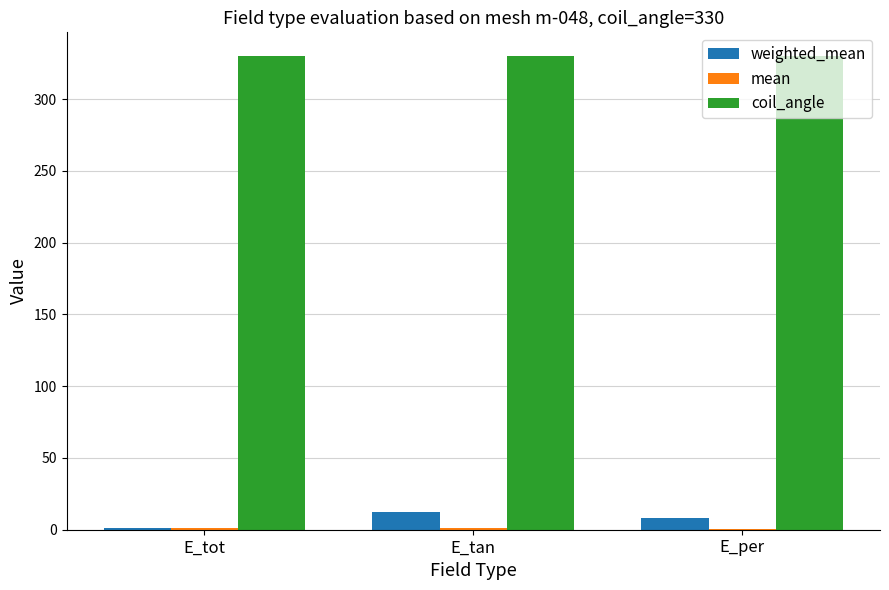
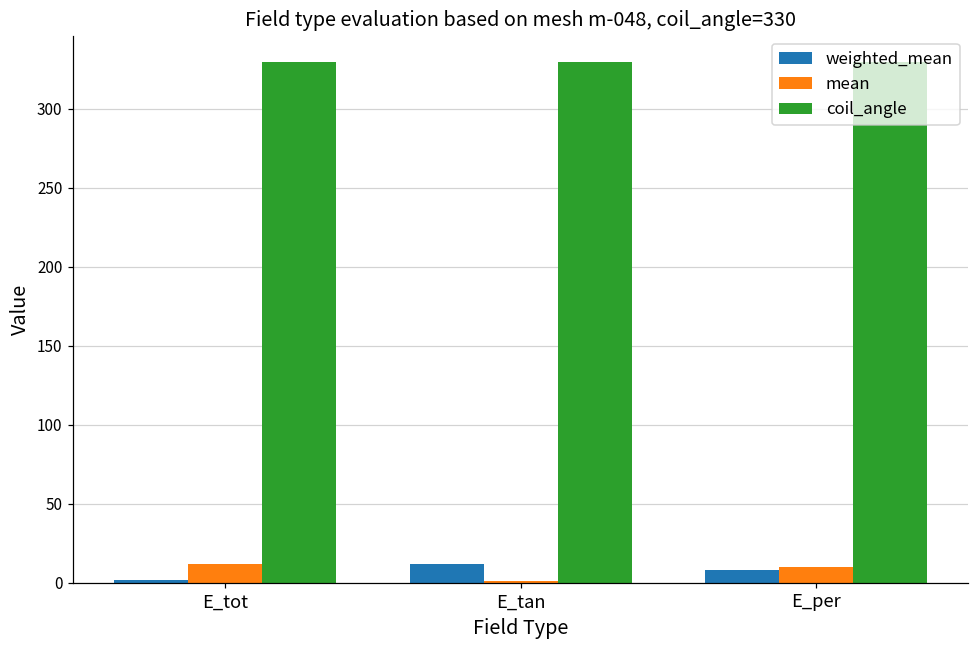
mean, E_tot: 1 -> 12
mean, E_per: 1 -> 10
